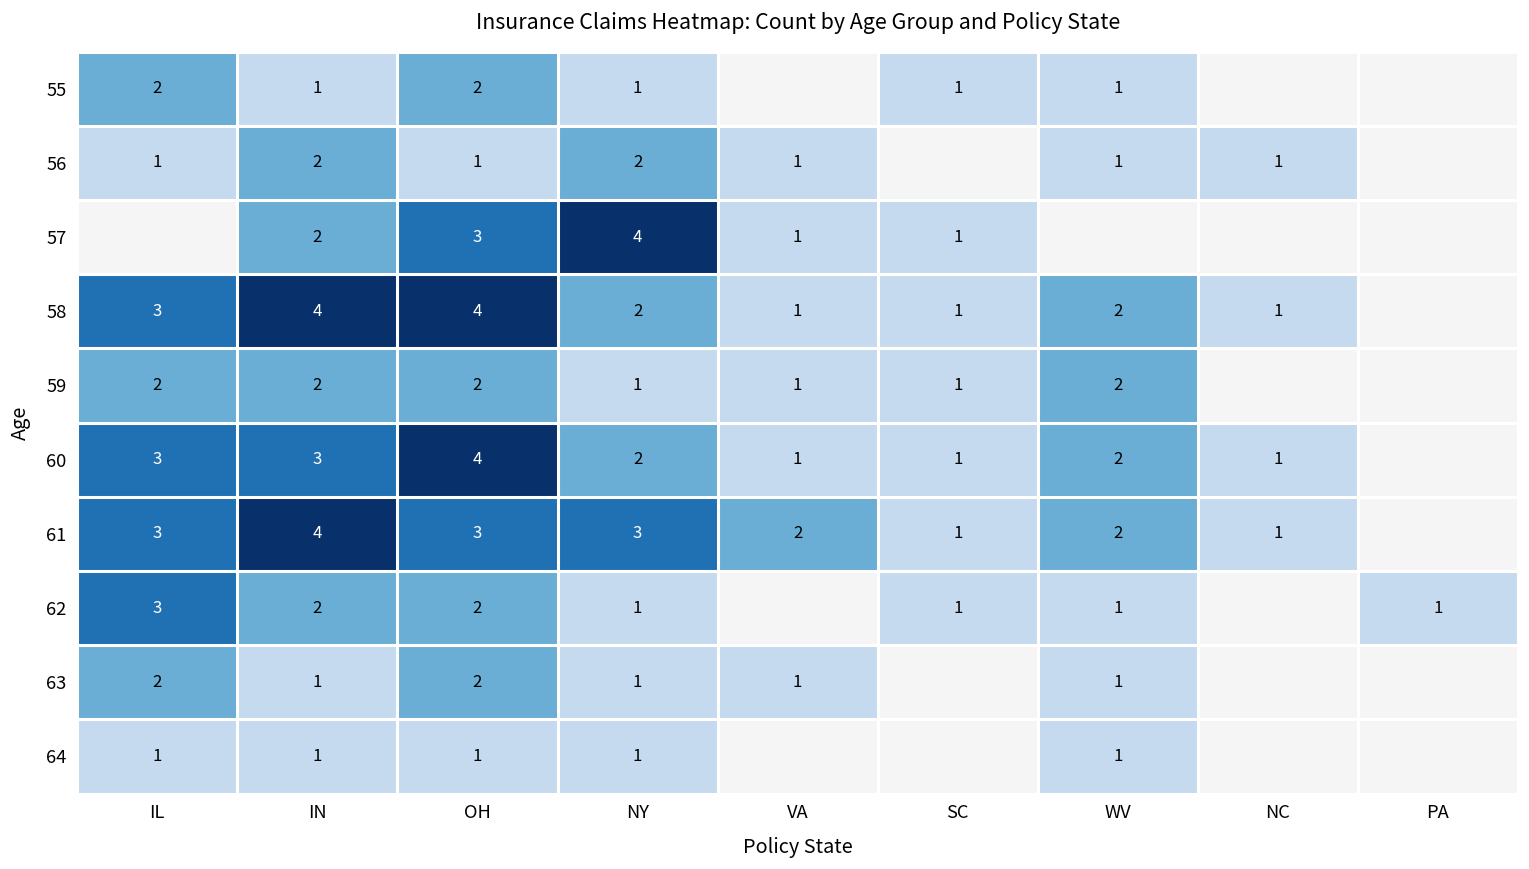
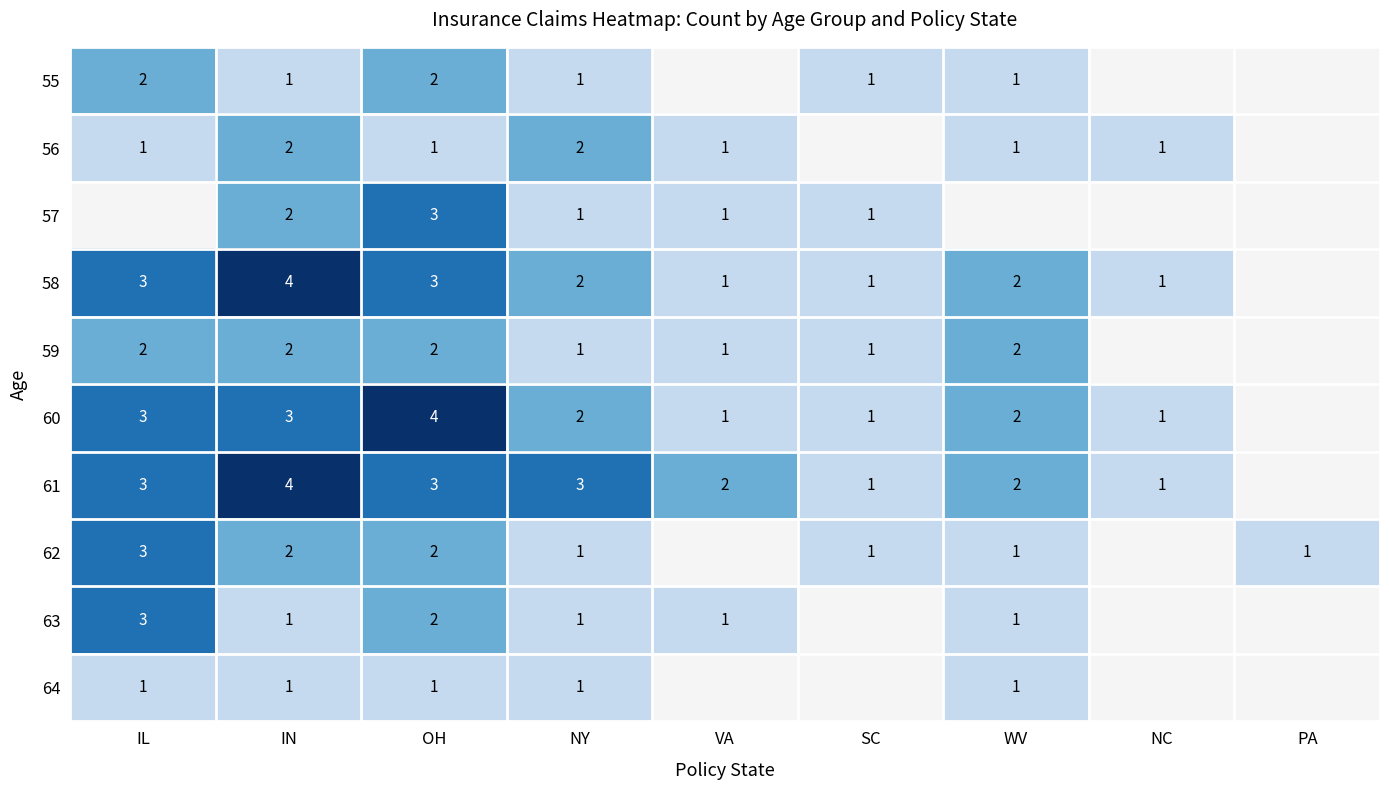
57, NY: 4 -> 1
58, OH: 4 -> 3
63, IL: 2 -> 3
